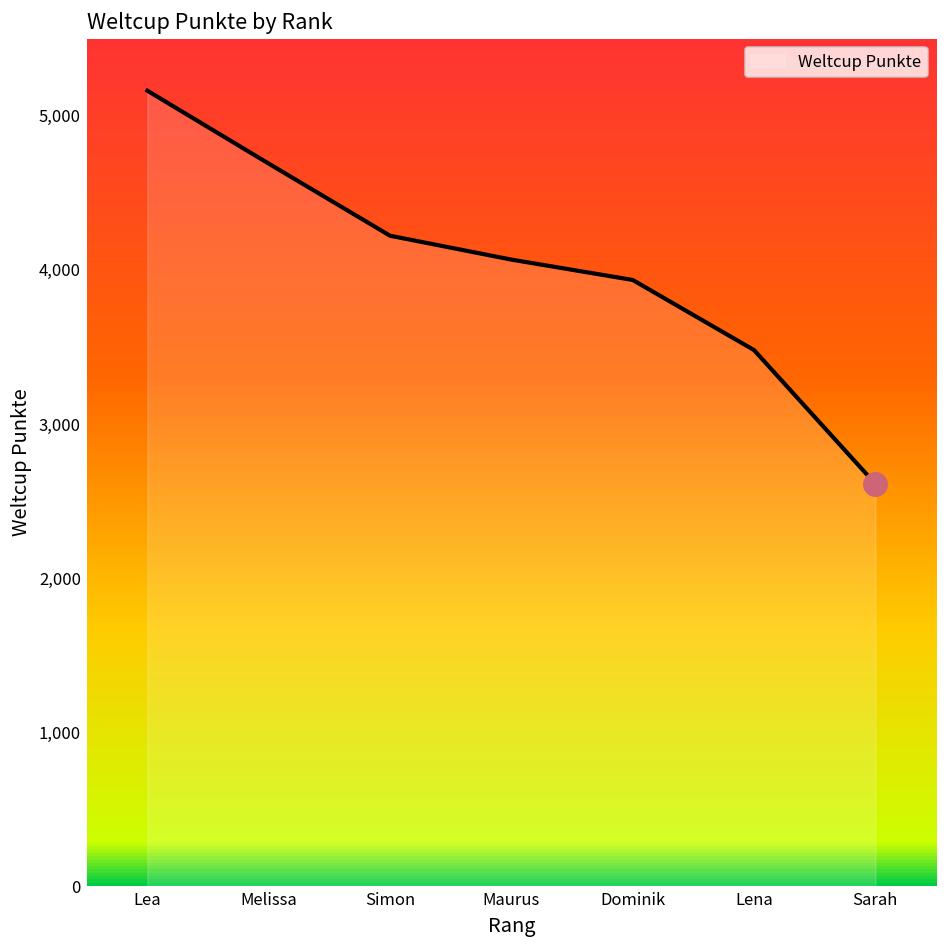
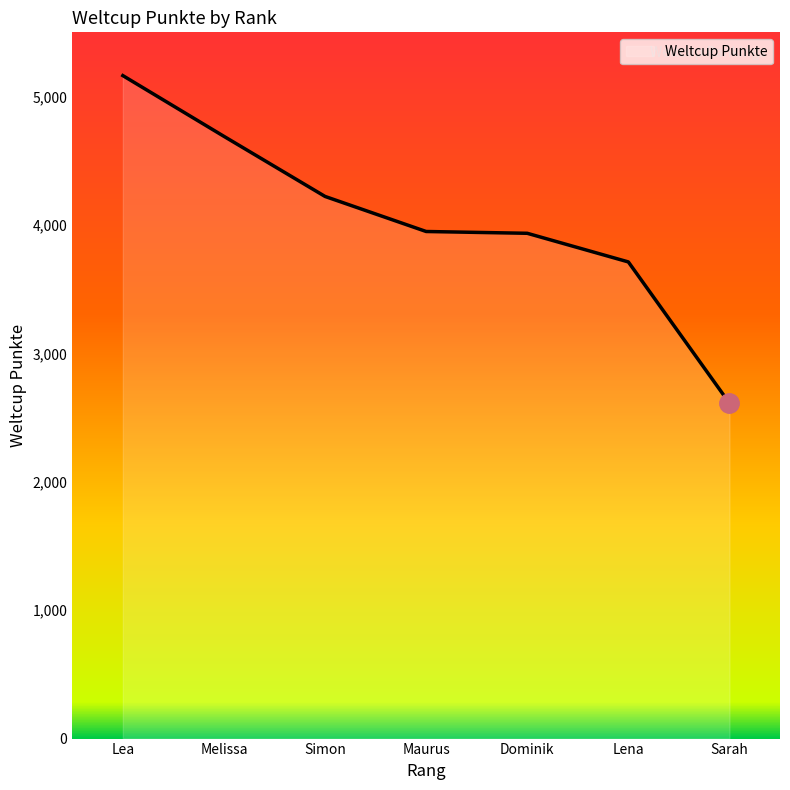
Weltcup Punkte, Maurus: 4,070 -> 3,950
Weltcup Punkte, Lena: 3,480 -> 3,710
